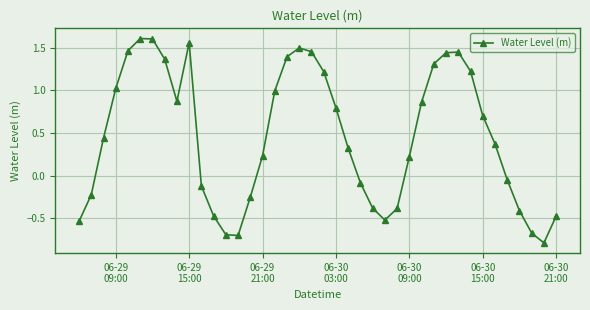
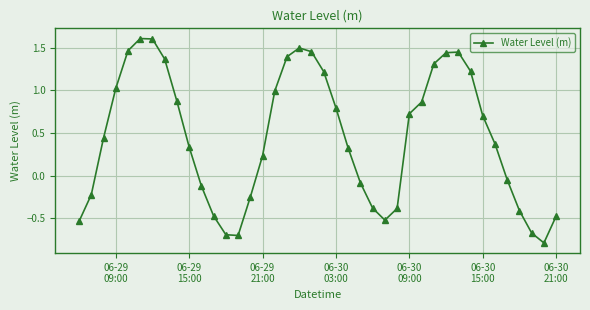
06-29 15:00: 1.6 -> 0.3
06-30 09:00: 0.2 -> 0.7
